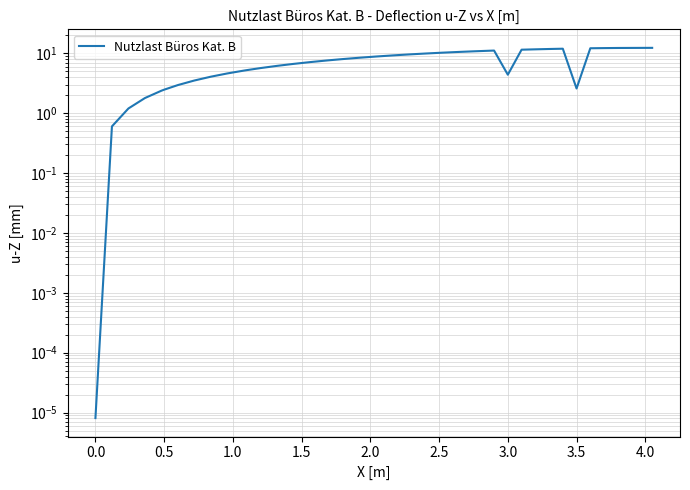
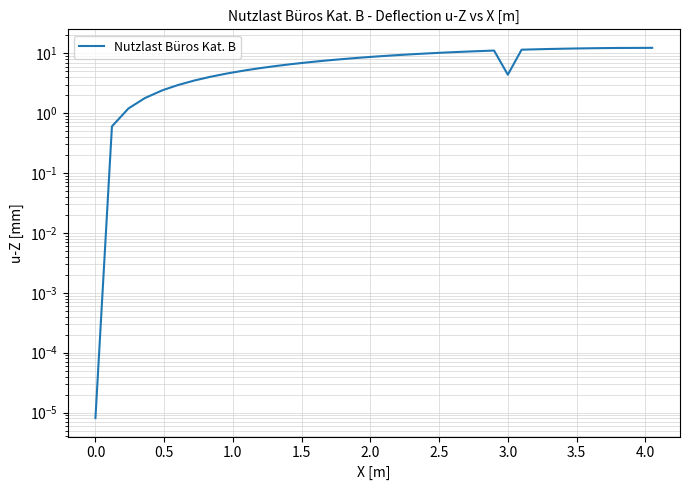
3.5: 2.6 -> 12
